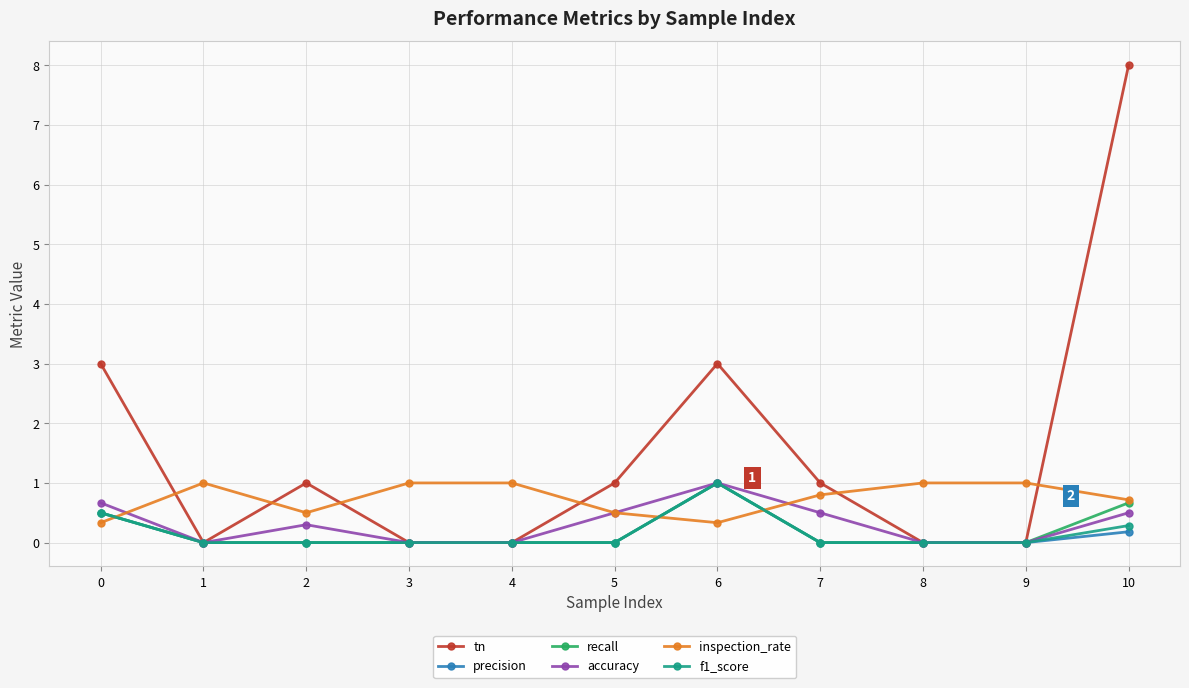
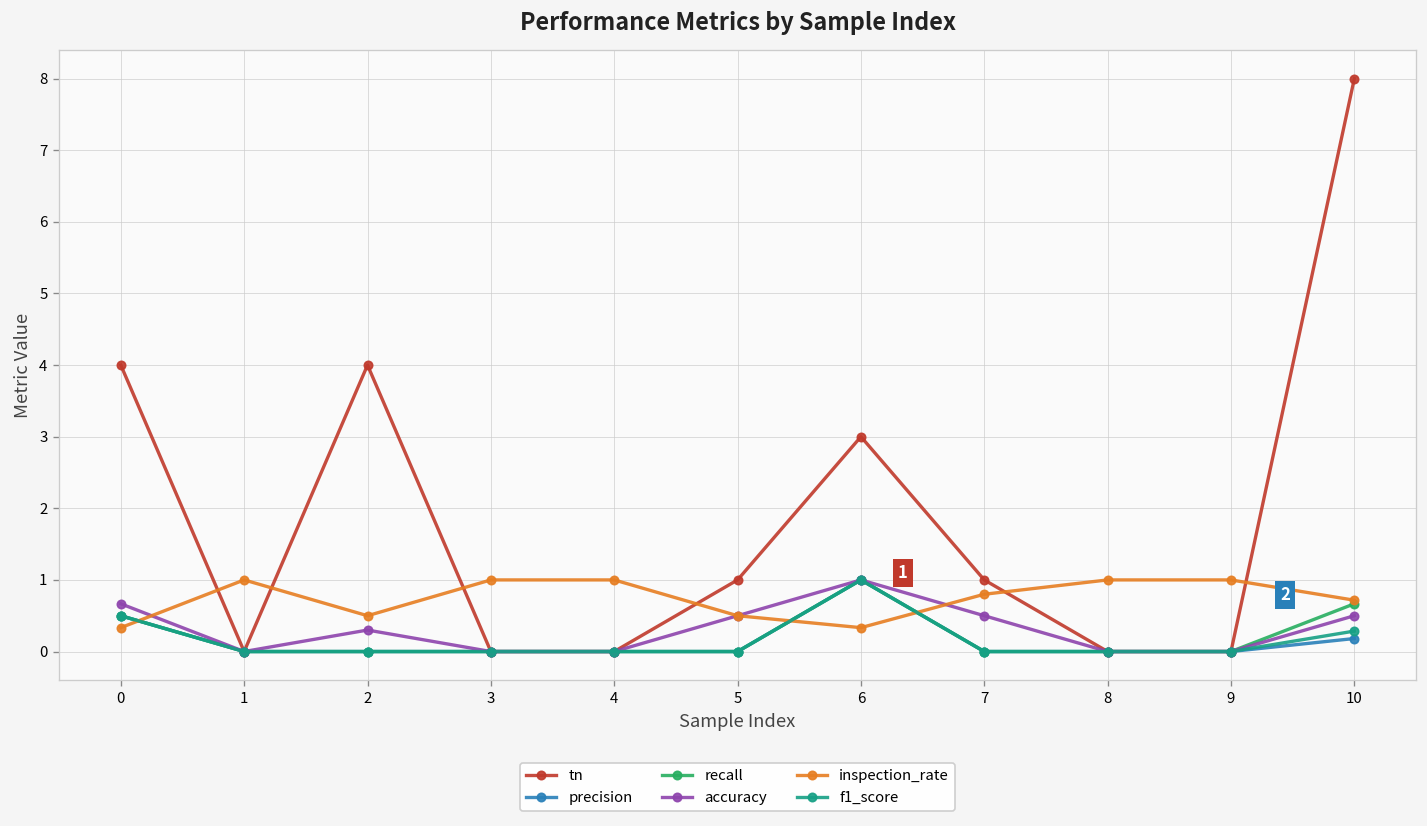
tn, 0: 3 -> 4
tn, 2: 1 -> 4
